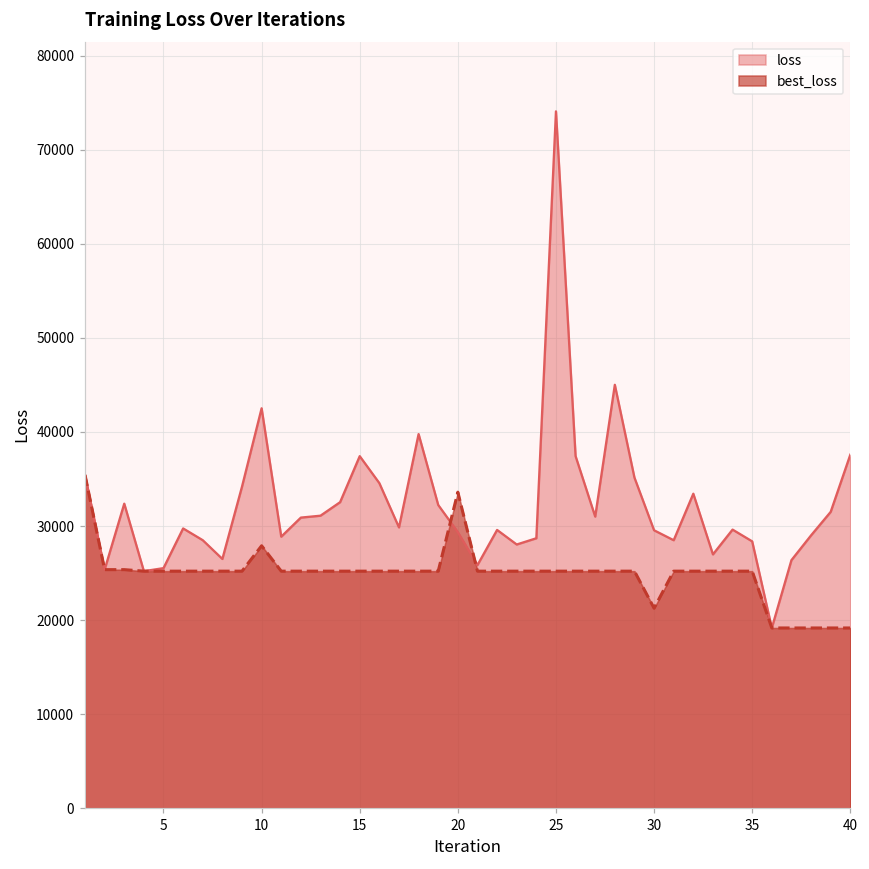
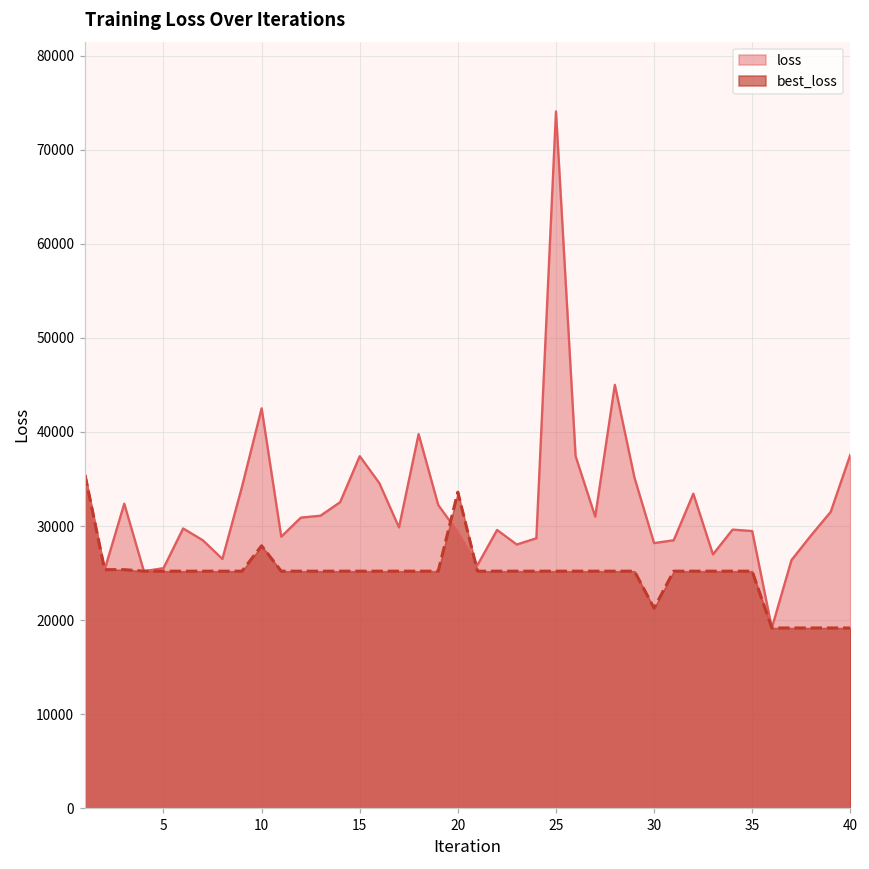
loss, 30: 30000 -> 28000
loss, 35: 28000 -> 29000
